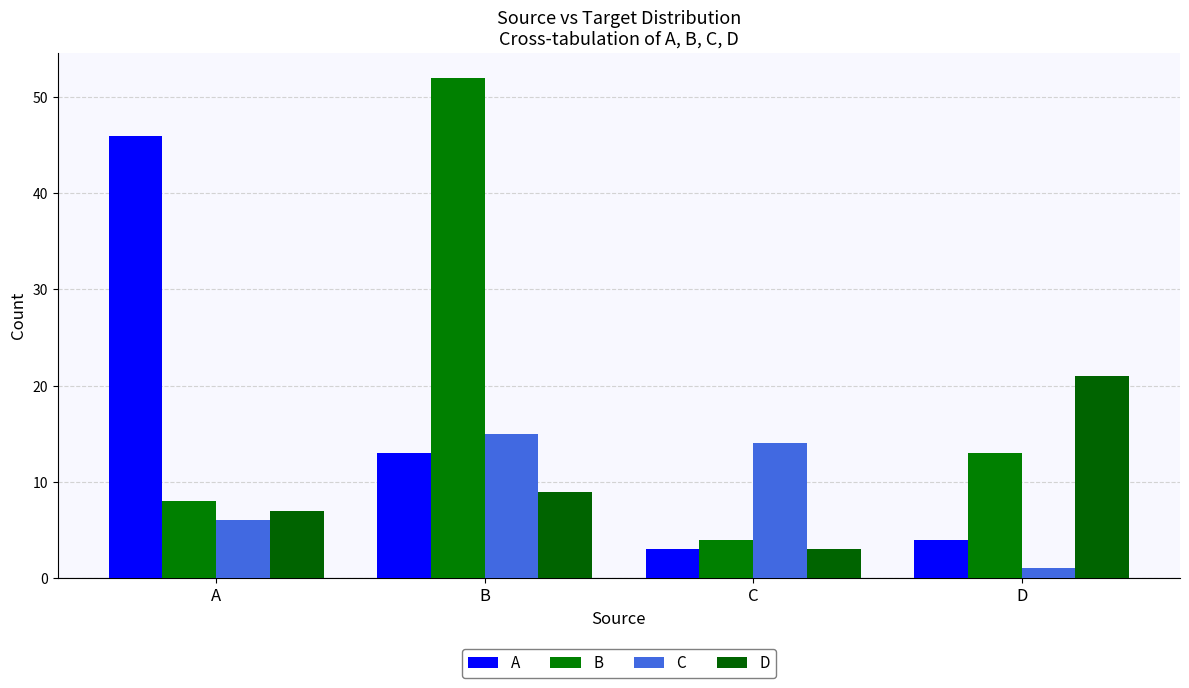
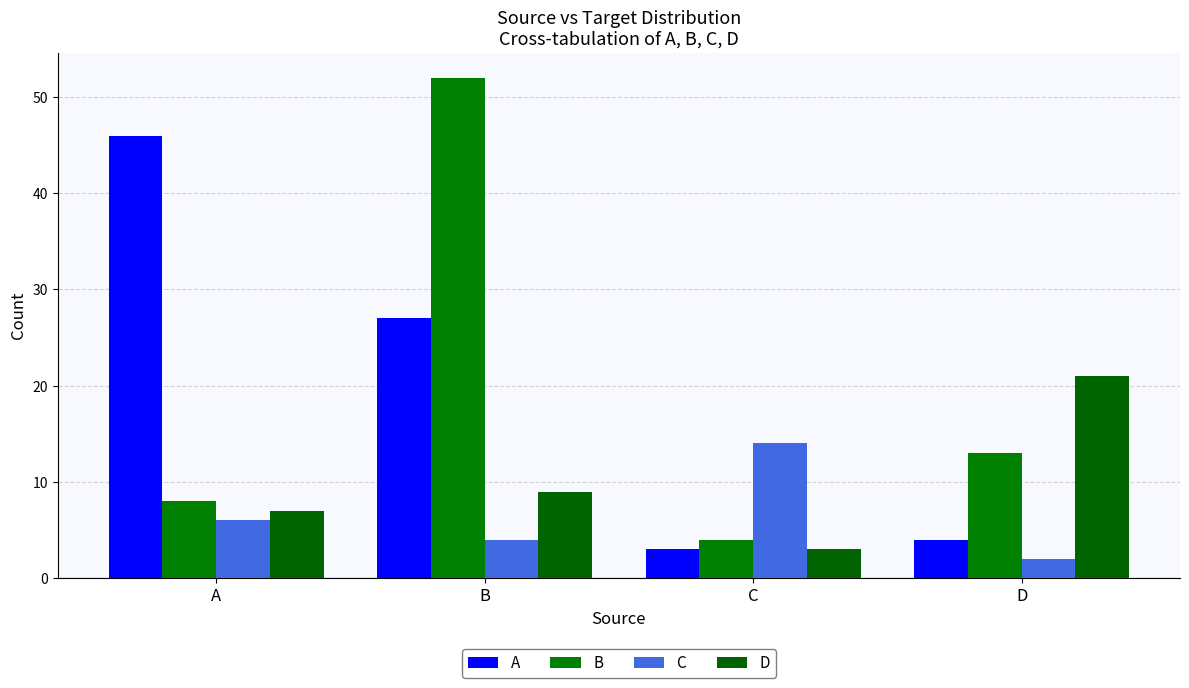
A, B: 13 -> 27
C, B: 15 -> 4
C, D: 1 -> 2
